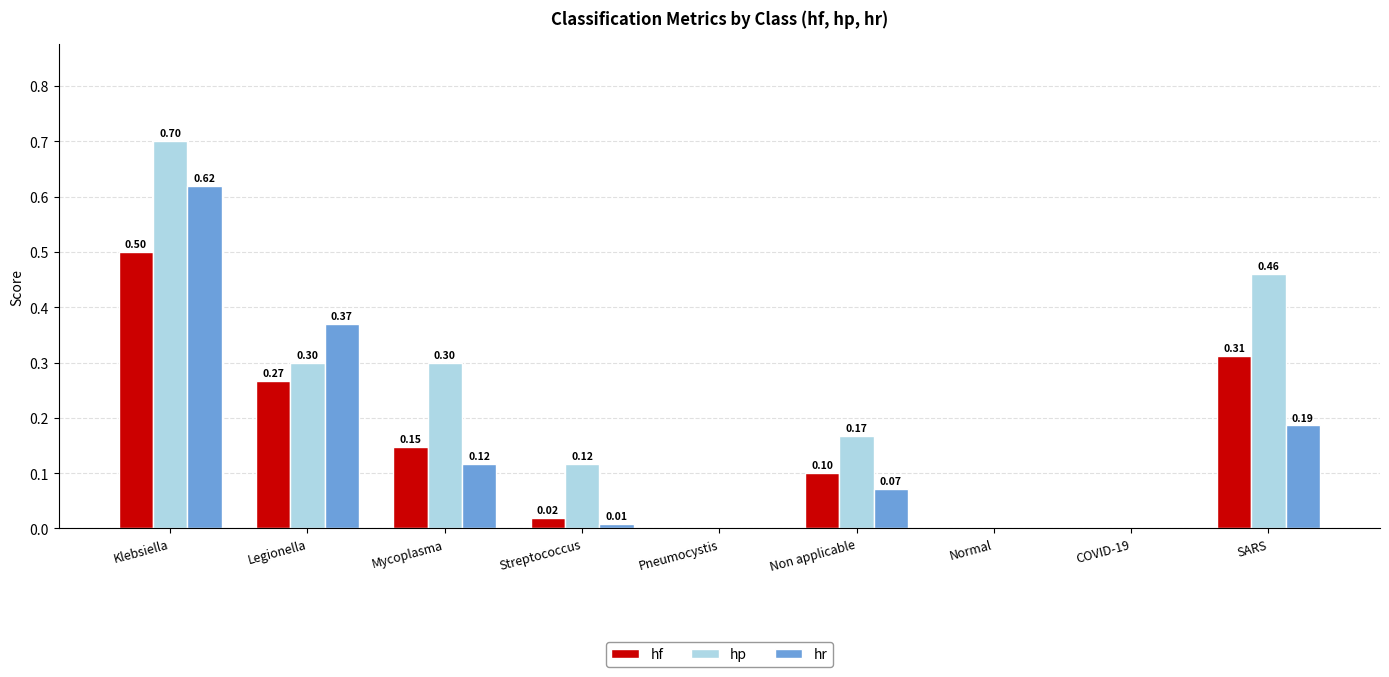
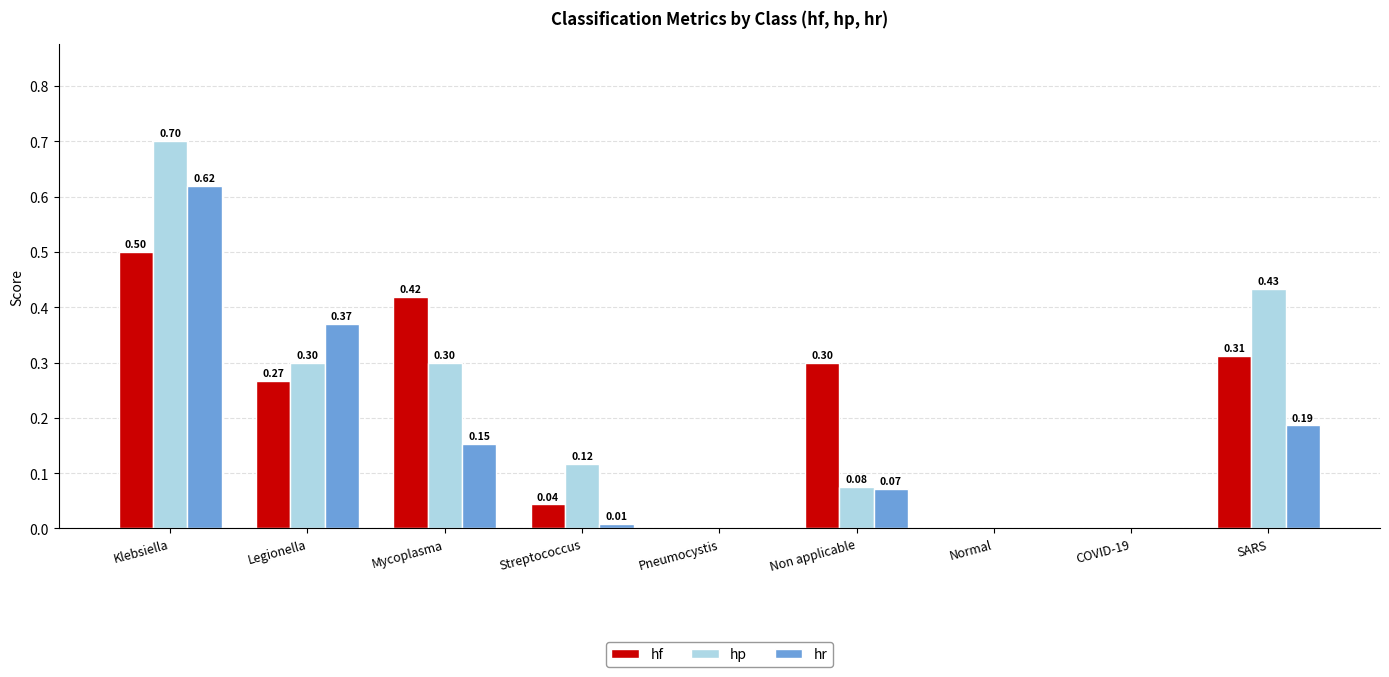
hf, Mycoplasma: 0.15 -> 0.42
hr, Mycoplasma: 0.12 -> 0.15
hf, Streptococcus: 0.02 -> 0.04
hf, Non applicable: 0.10 -> 0.30
hp, Non applicable: 0.17 -> 0.08
hp, SARS: 0.46 -> 0.43
